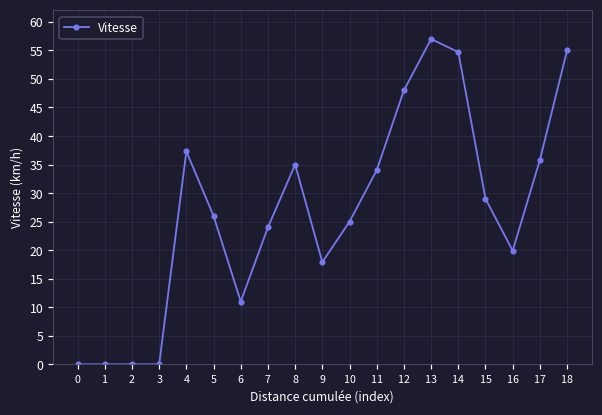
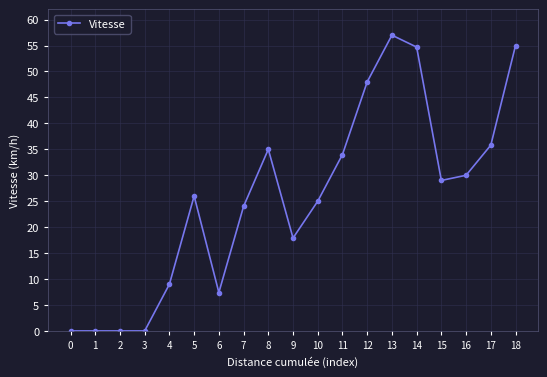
4: 37 -> 9
6: 11 -> 7
16: 20 -> 30
